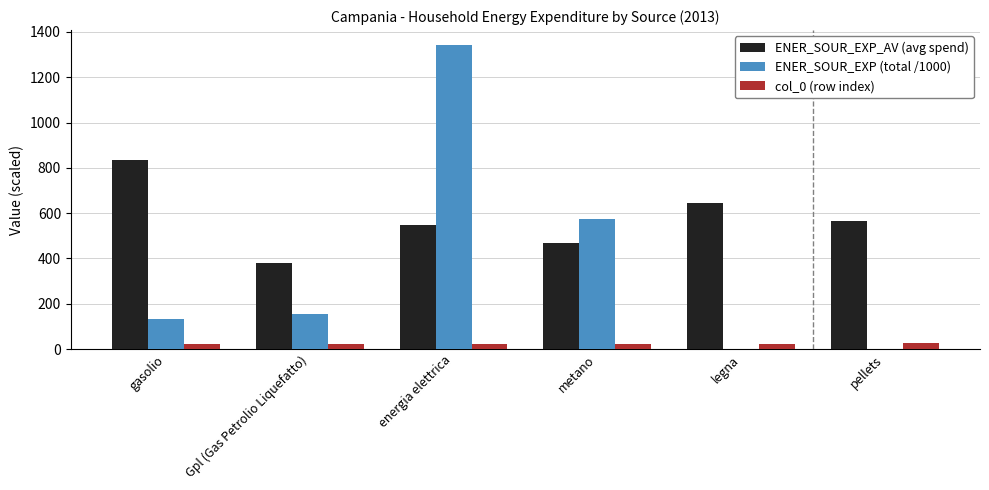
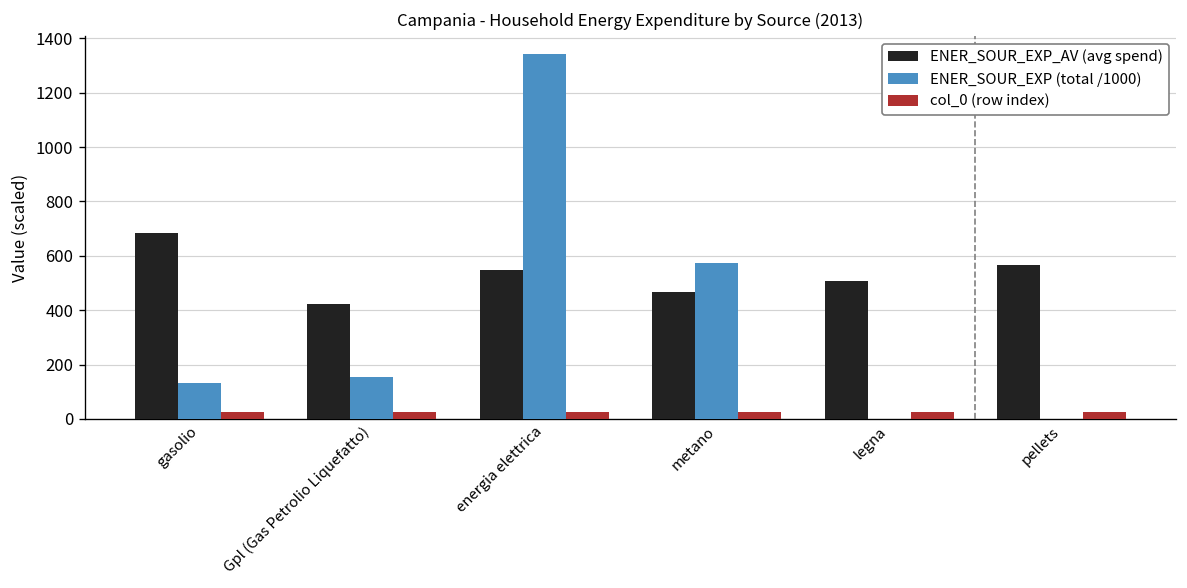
ENER_SOUR_EXP_AV (avg spend), gasolio: 840 -> 680
ENER_SOUR_EXP_AV (avg spend), Gpl (Gas Petrolio Liquefatto): 380 -> 420
ENER_SOUR_EXP_AV (avg spend), legna: 640 -> 510
